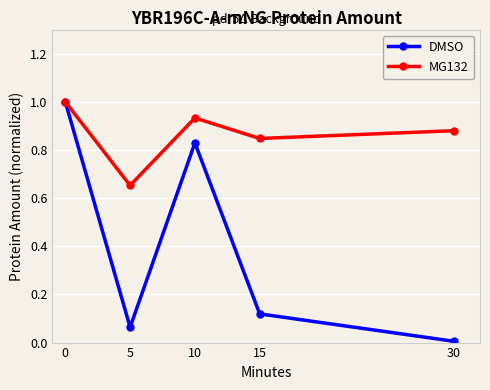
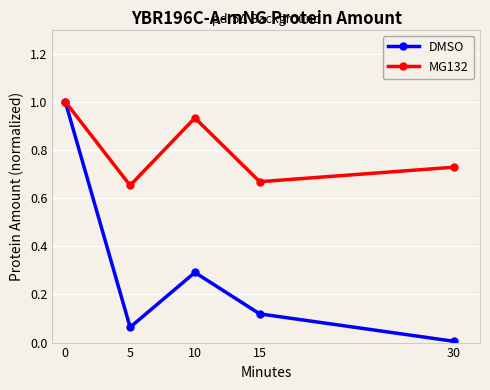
DMSO, 10: 0.83 -> 0.29
MG132, 15: 0.85 -> 0.67
MG132, 30: 0.88 -> 0.73
